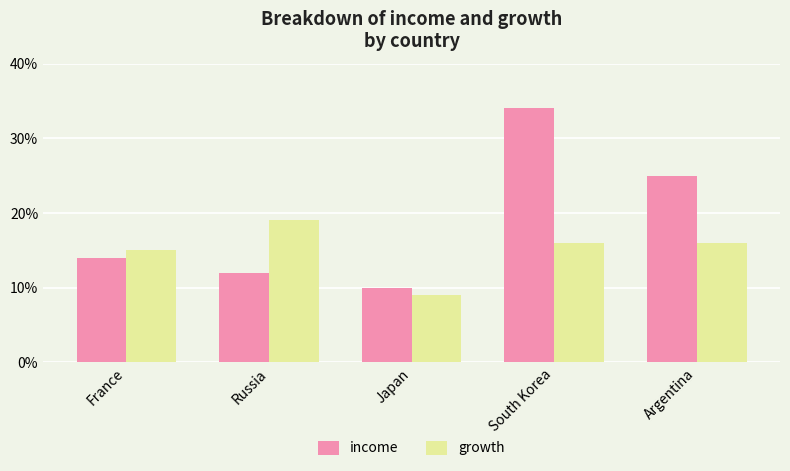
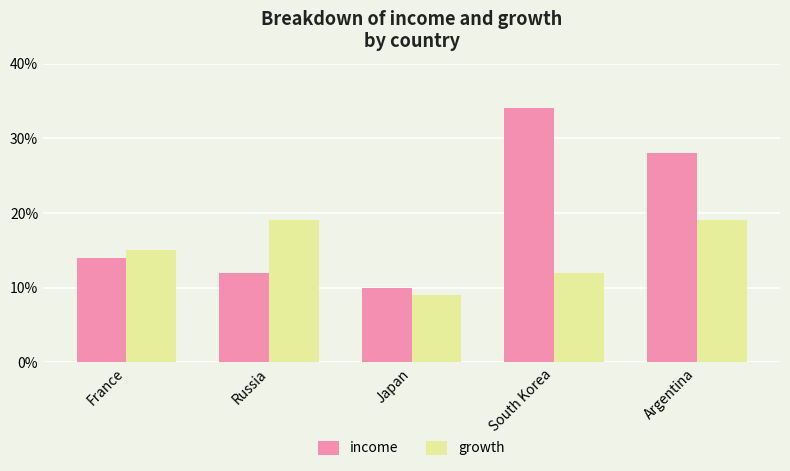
growth, South Korea: 16% -> 12%
income, Argentina: 25% -> 28%
growth, Argentina: 16% -> 19%
